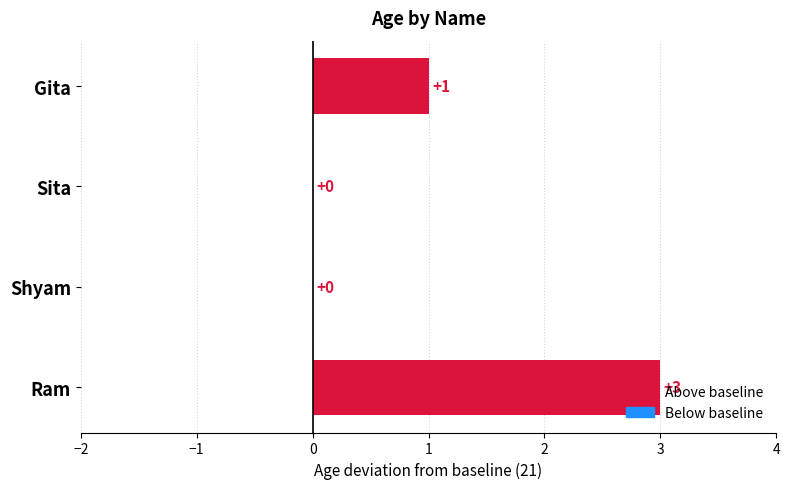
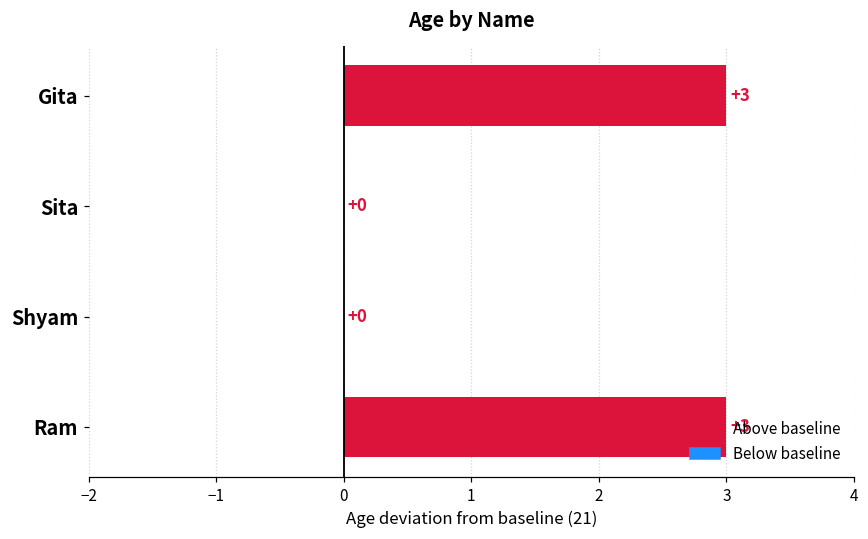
Gita: +1 -> +3
